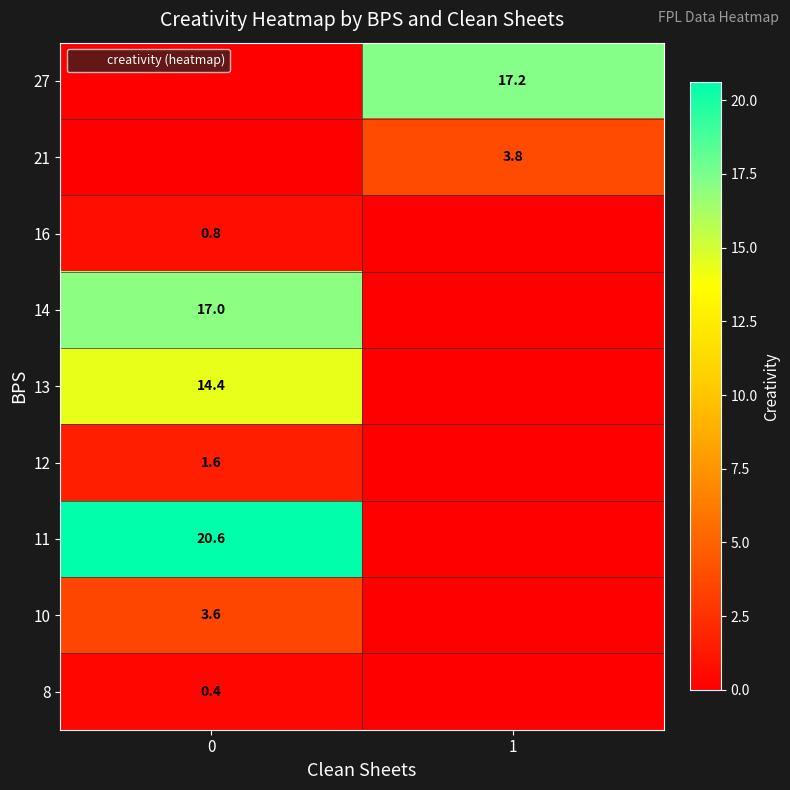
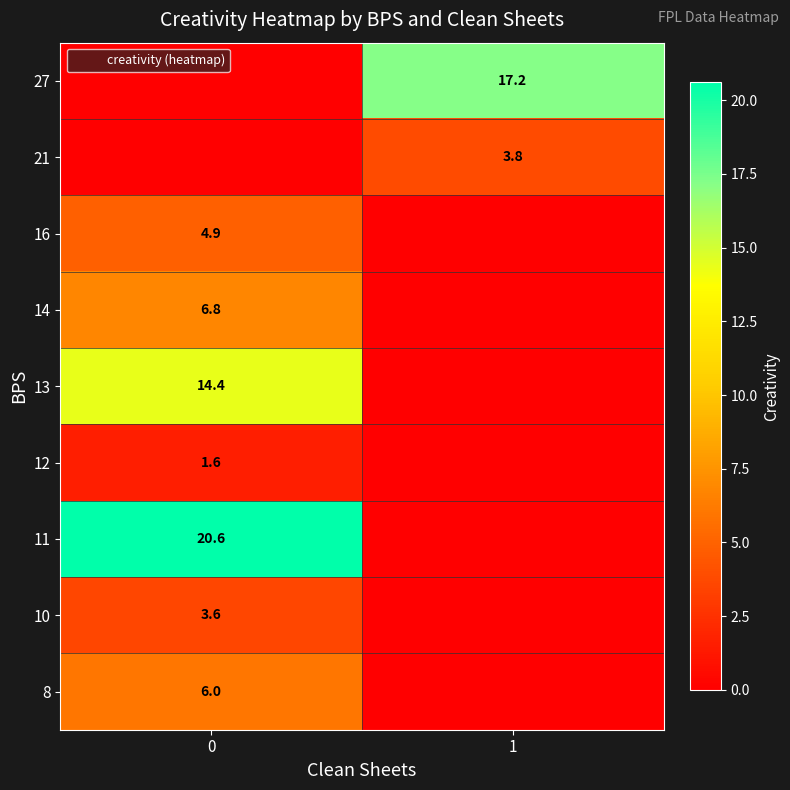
16, 0: 0.8 -> 4.9
14, 0: 17.0 -> 6.8
8, 0: 0.4 -> 6.0
